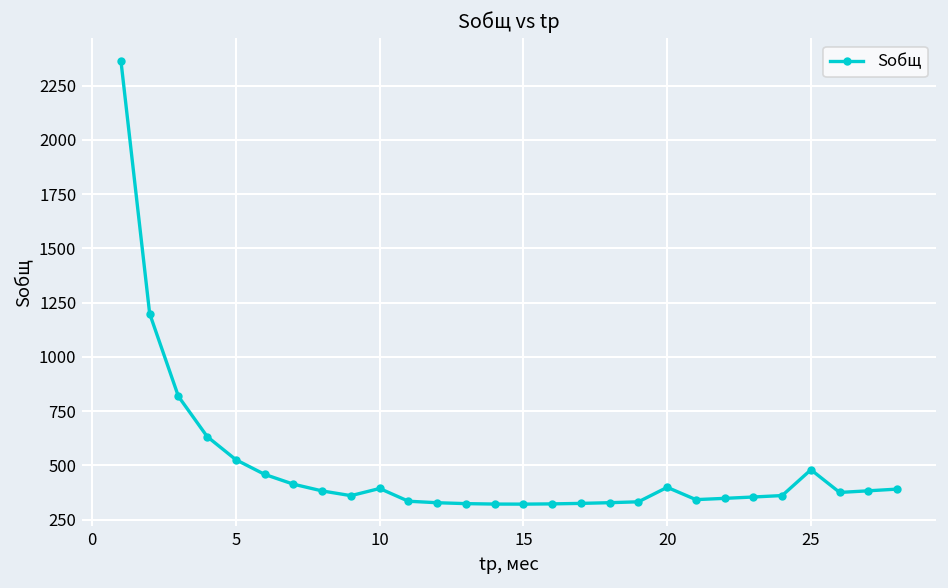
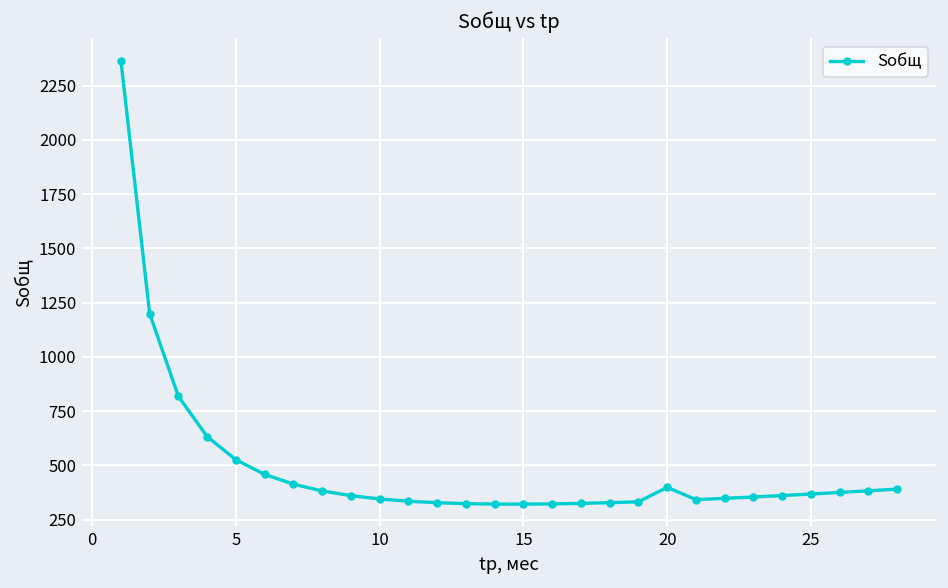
10: 390 -> 340
25: 480 -> 370
